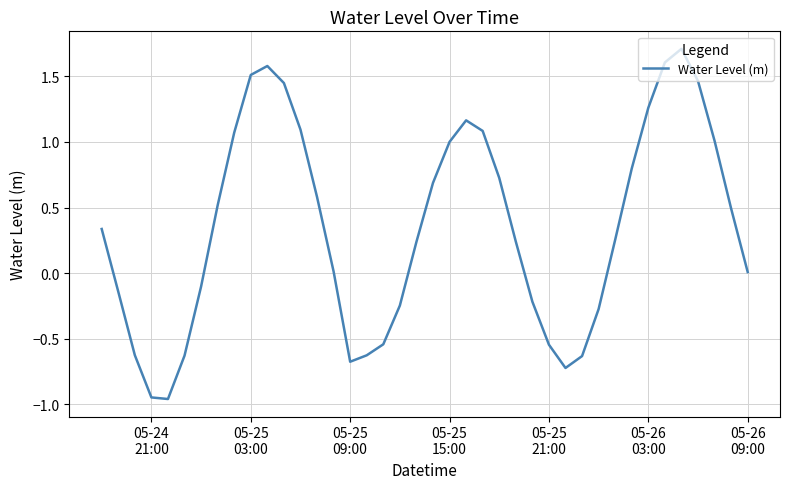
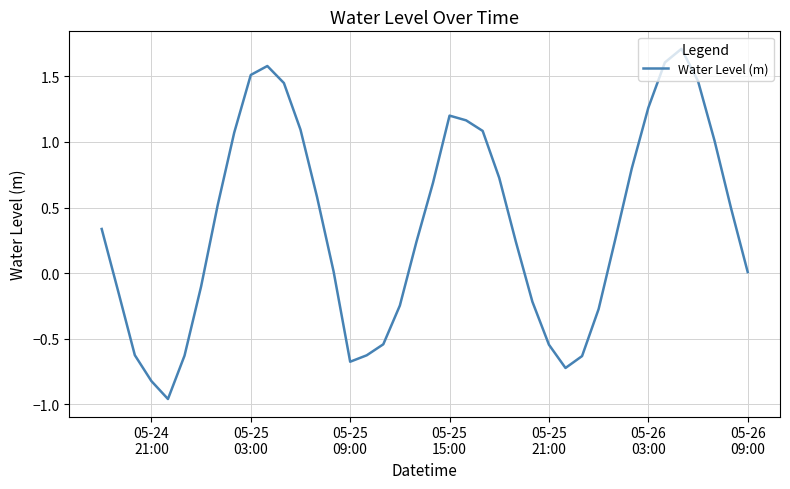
05-24 21:00: -0.95 -> -0.82
05-25 15:00: 1.00 -> 1.20
